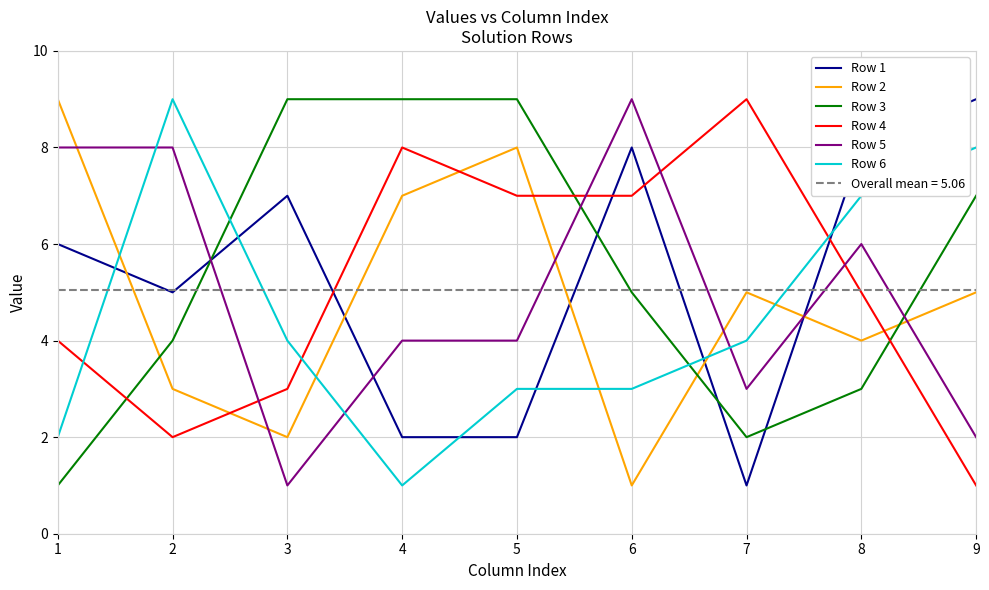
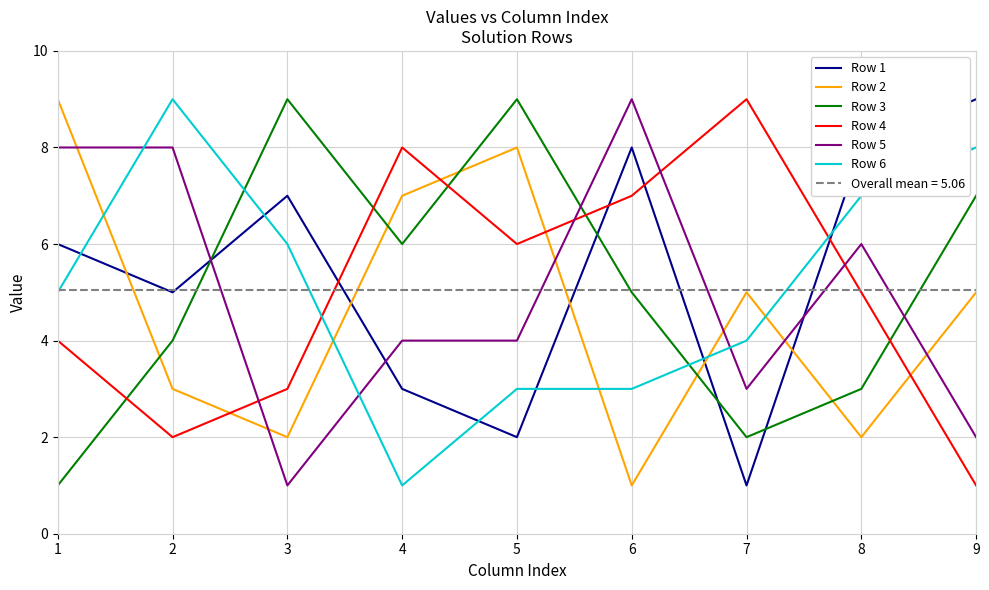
Row 6, 1: 2 -> 5
Row 6, 3: 4 -> 6
Row 1, 4: 2 -> 3
Row 3, 4: 9 -> 6
Row 4, 5: 7 -> 6
Row 2, 8: 4 -> 2
